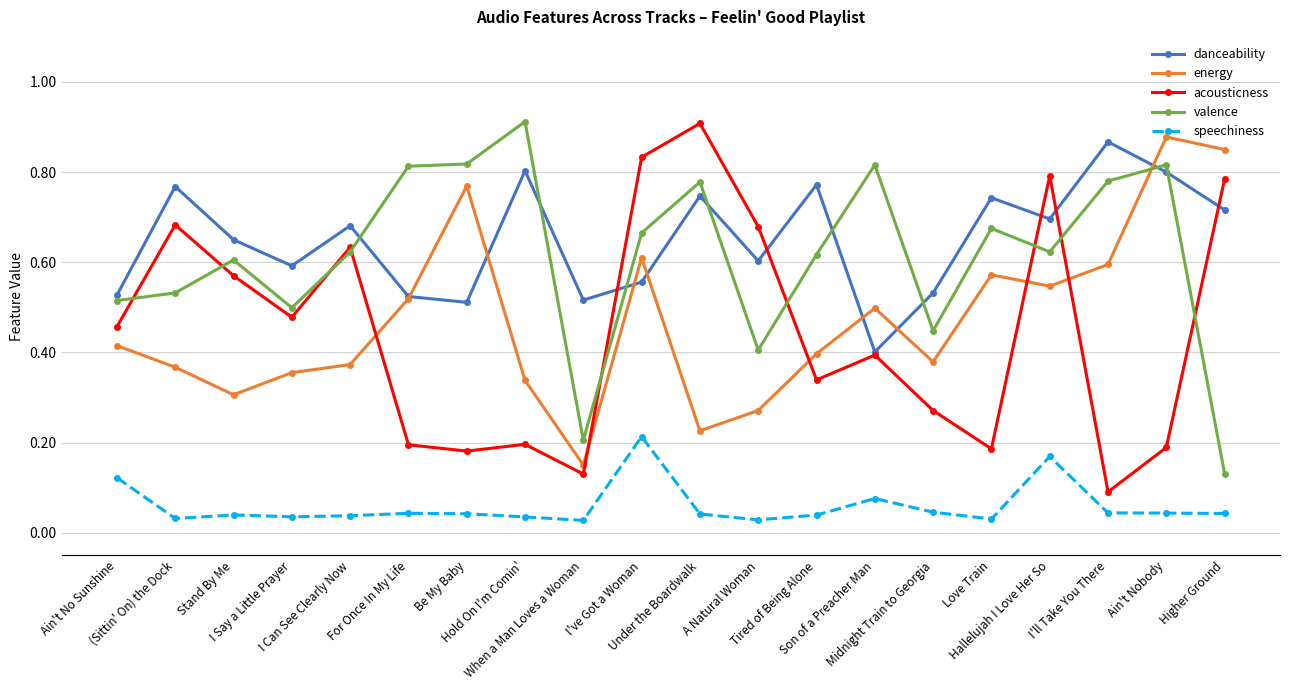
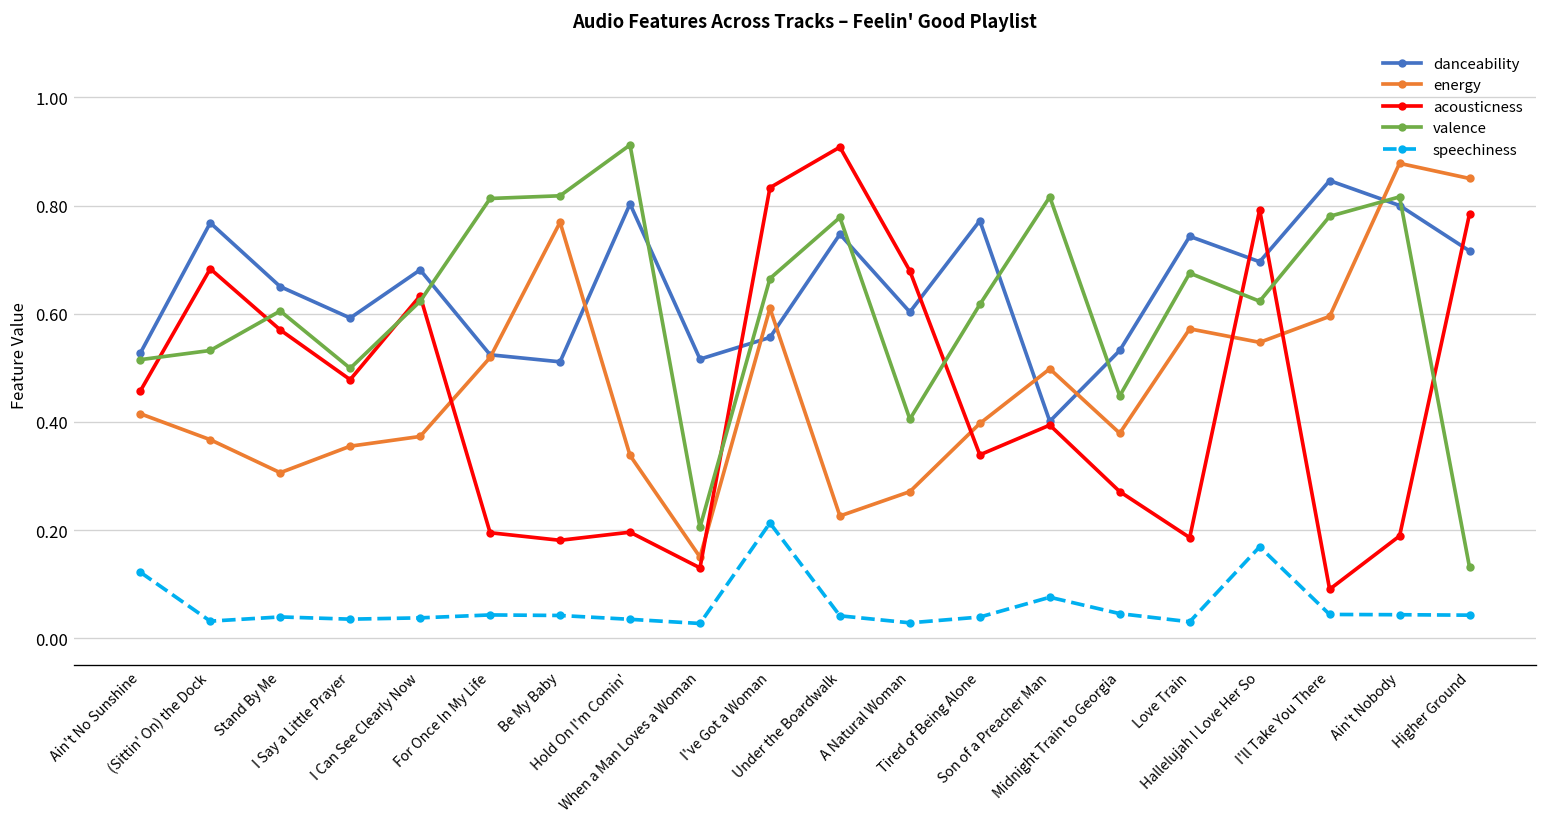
danceability, I'll Take You There: 0.87 -> 0.85
